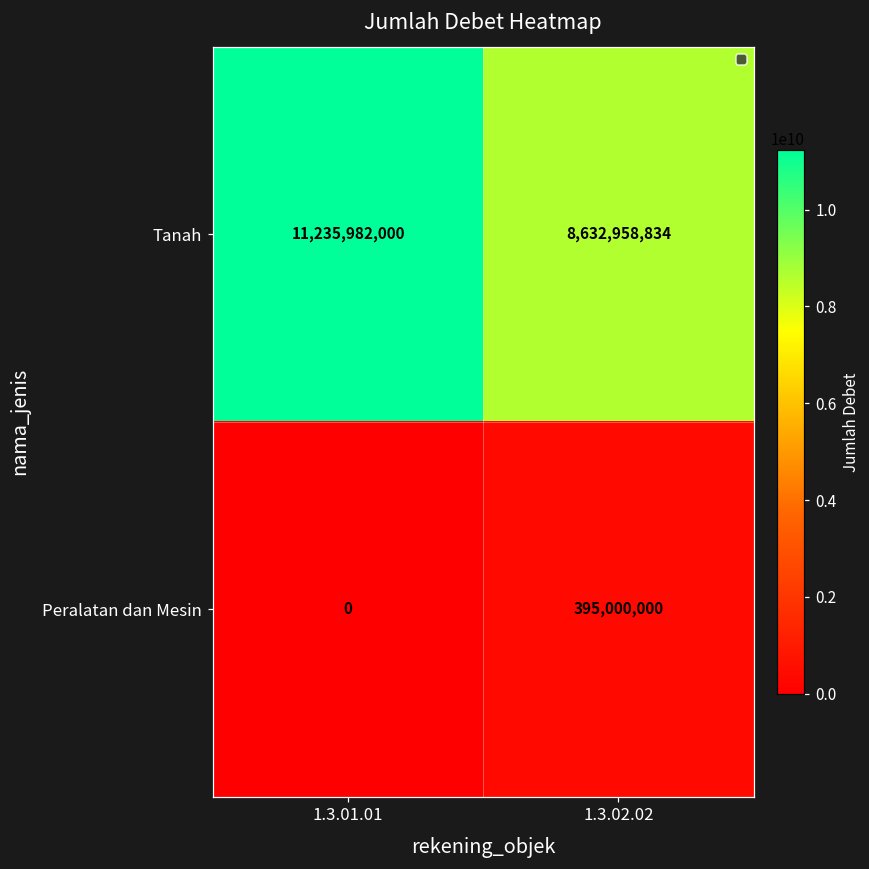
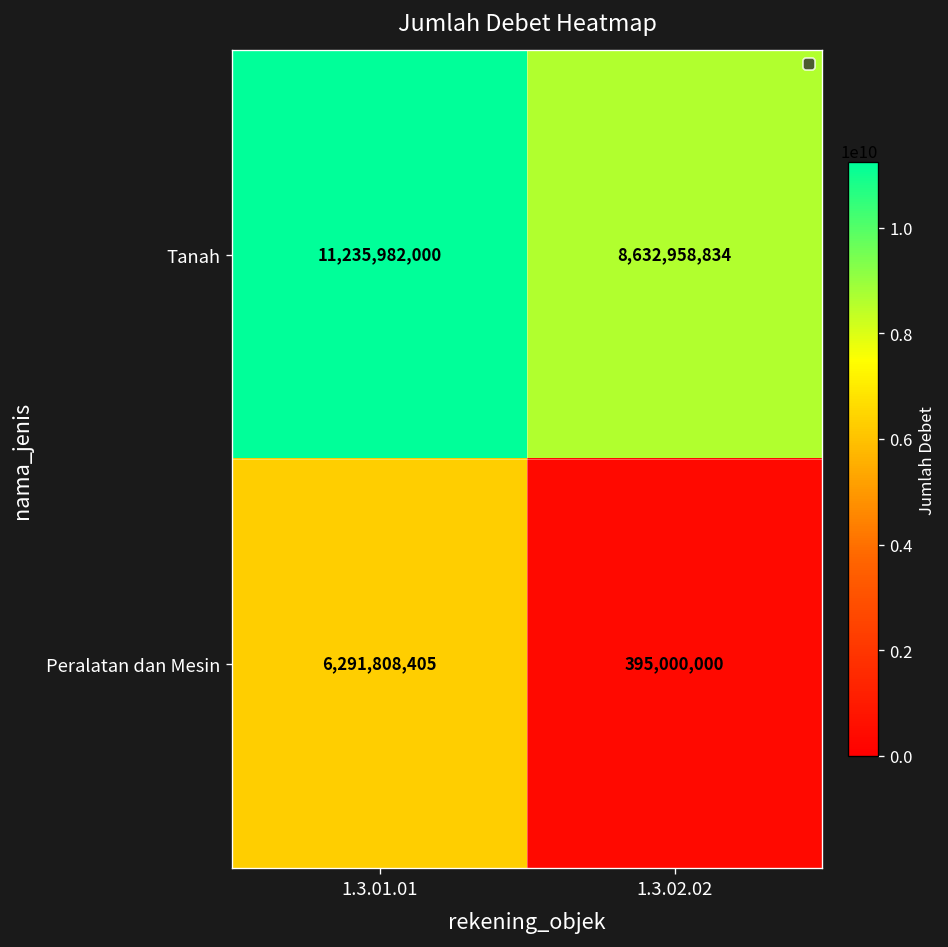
Peralatan dan Mesin, 1.3.01.01: 0 -> 6,291,808,405
